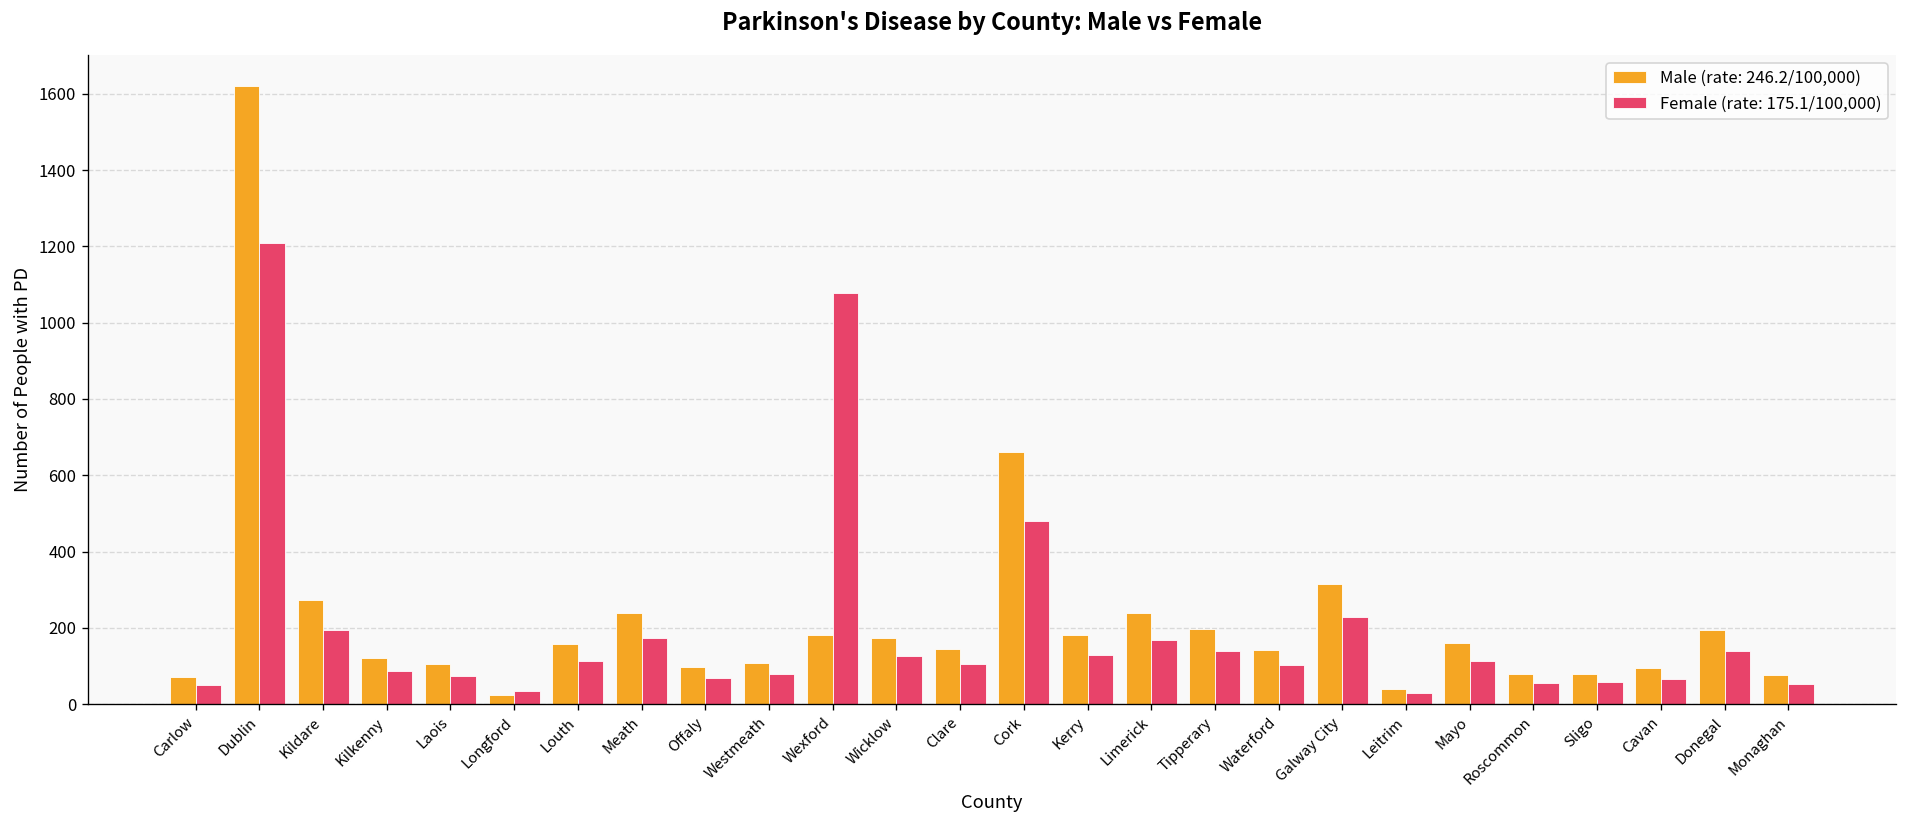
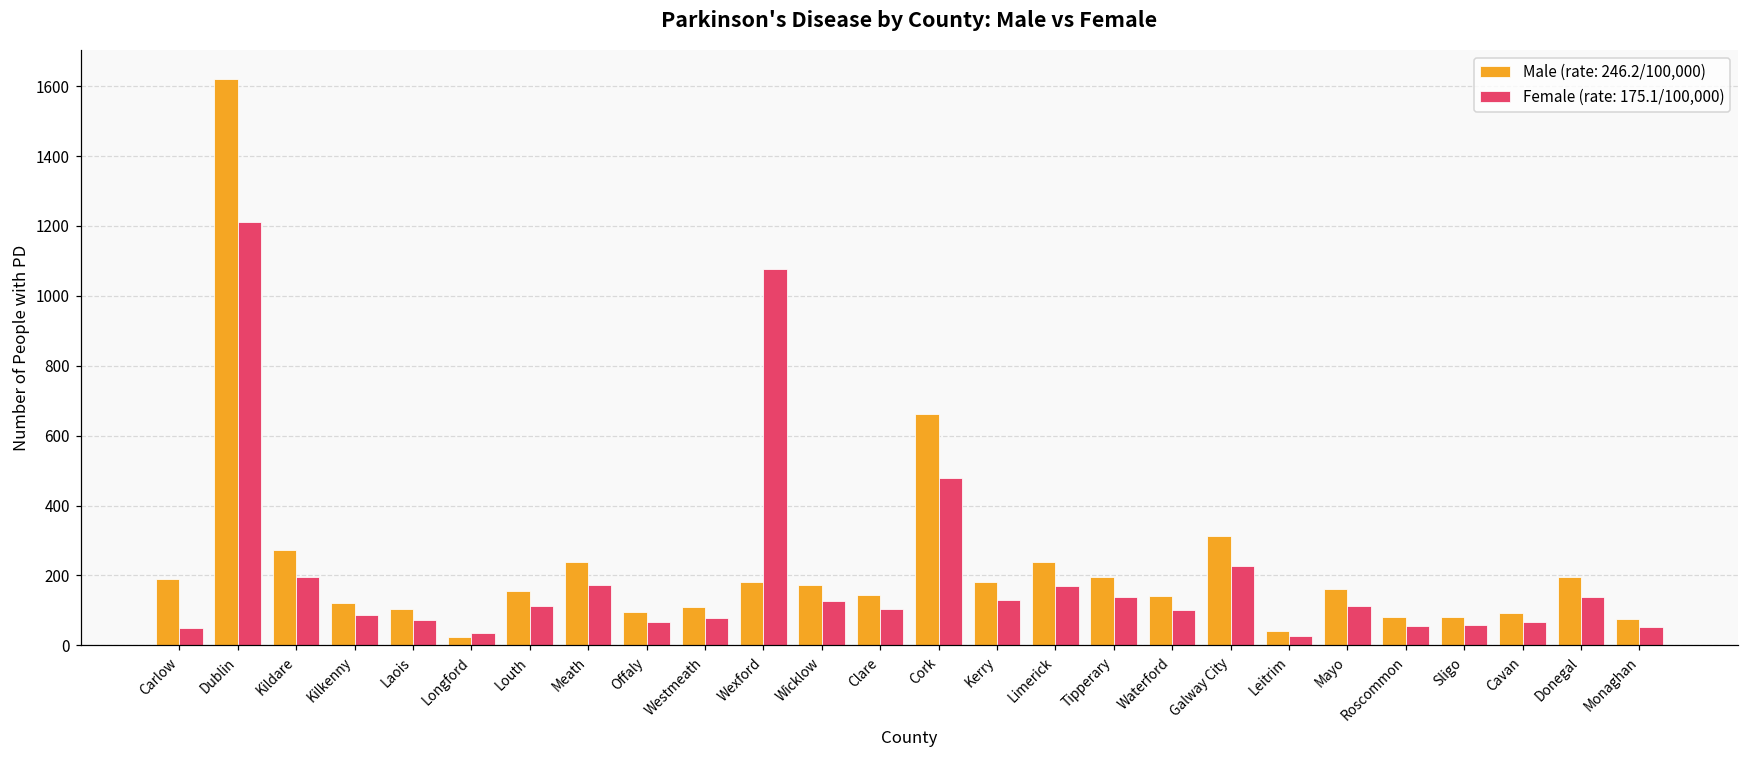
Male (rate: 246.2/100,000), Carlow: 70 -> 190
